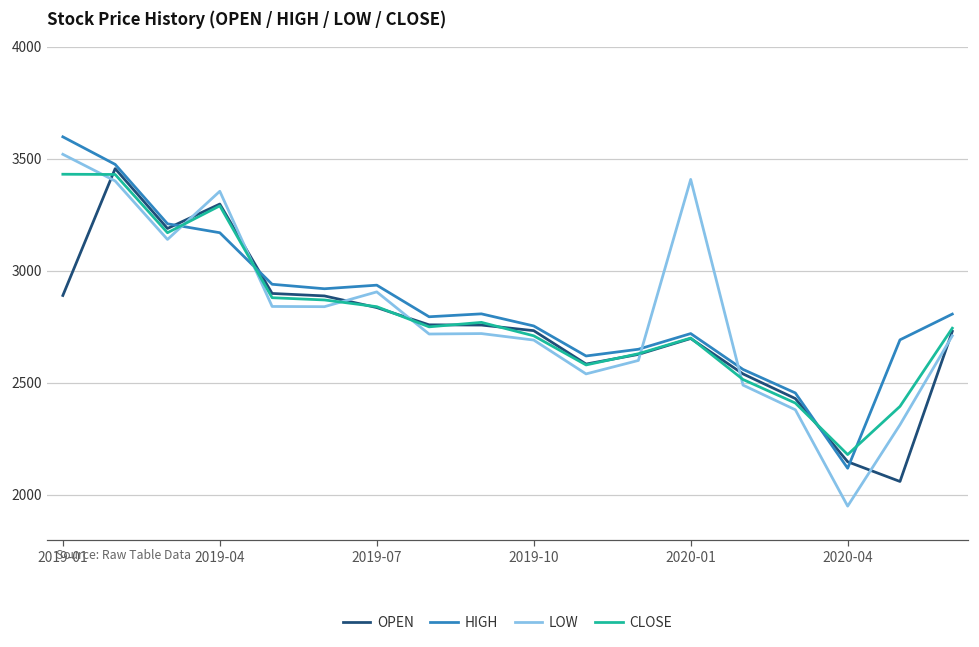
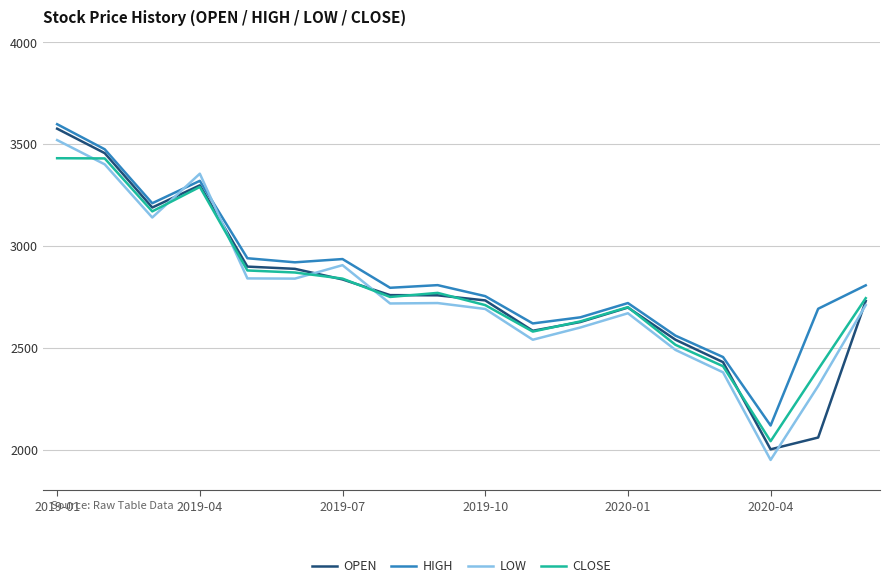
OPEN, 2019-01: 2890 -> 3580
HIGH, 2019-04: 3170 -> 3320
LOW, 2020-01: 3410 -> 2670
OPEN, 2020-04: 2150 -> 2000
CLOSE, 2020-04: 2180 -> 2040
